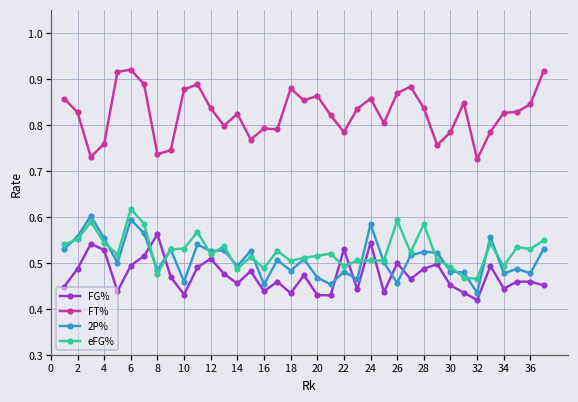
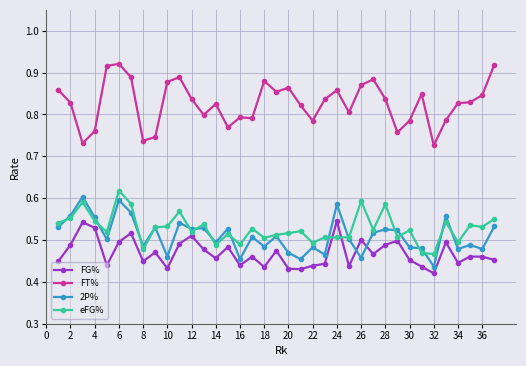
FG%, 8: 0.56 -> 0.45
FG%, 22: 0.53 -> 0.44
eFG%, 30: 0.49 -> 0.52
